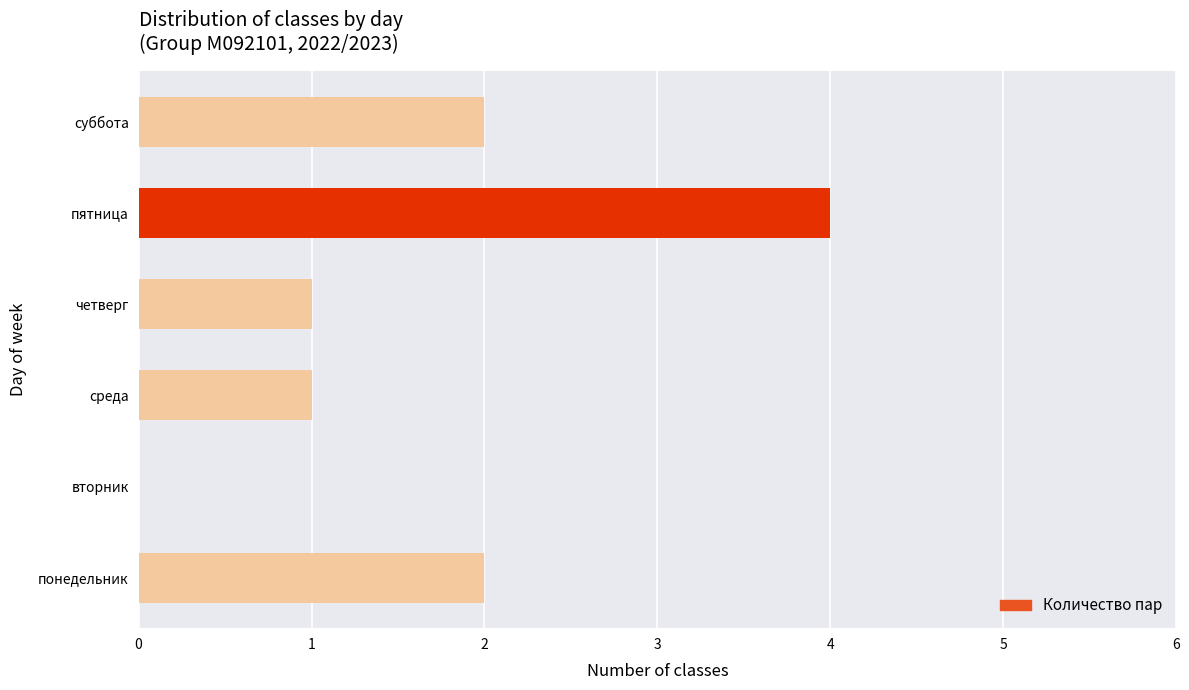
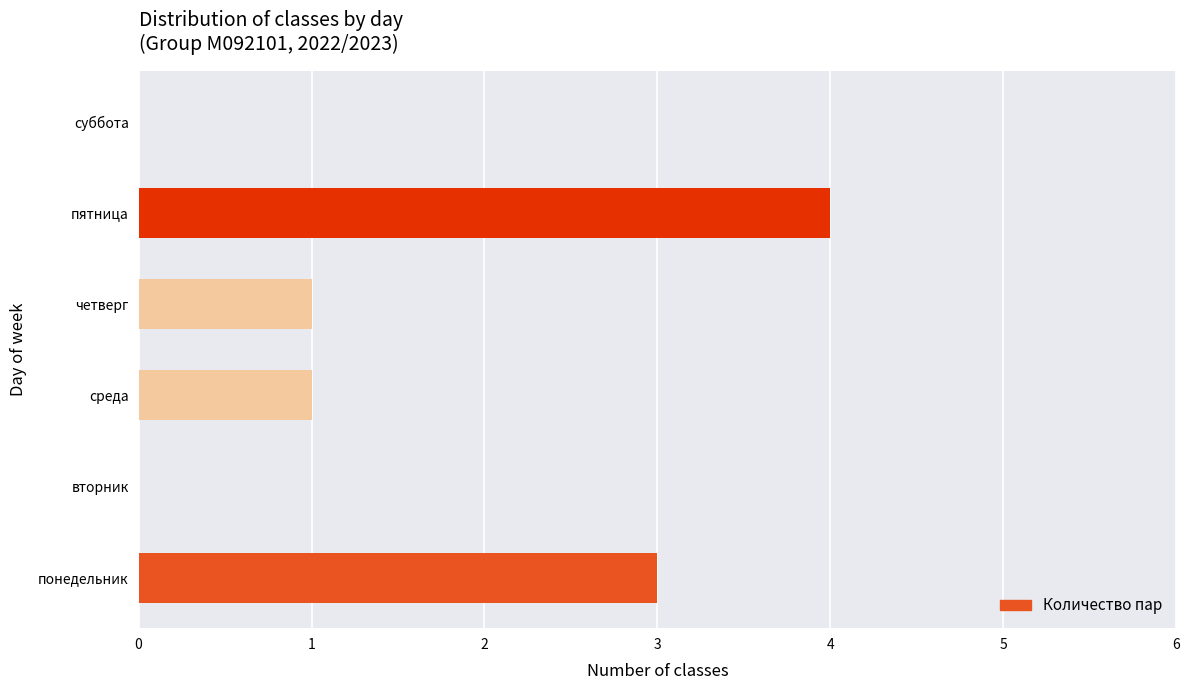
суббота: 2 -> 0
понедельник: 2 -> 3
